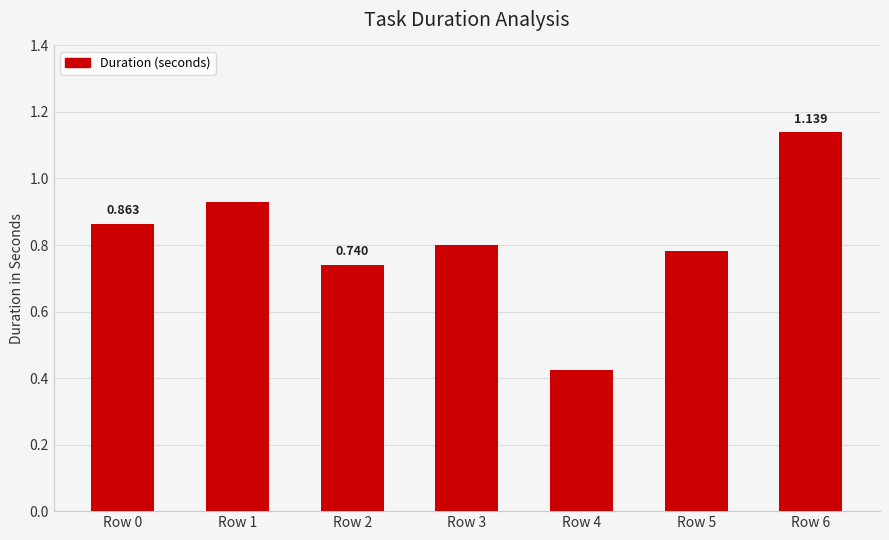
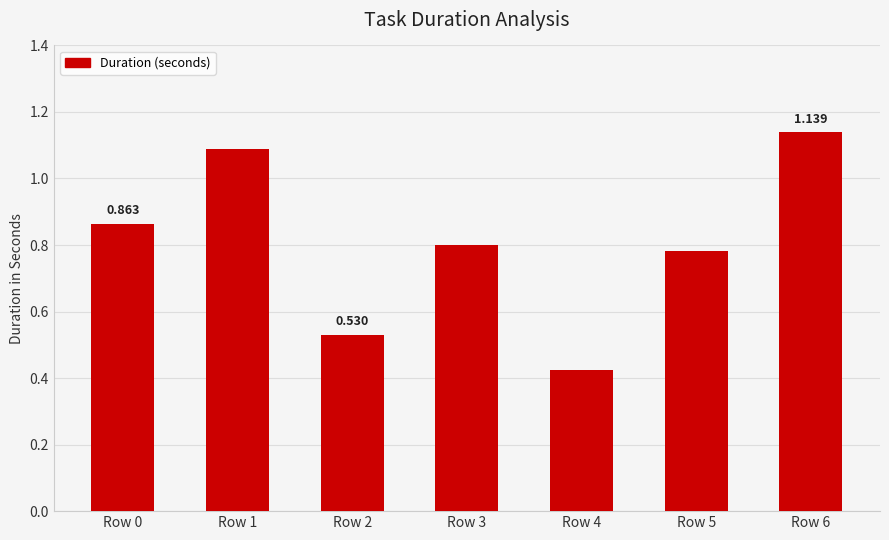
Row 1: 0.93 -> 1.09
Row 2: 0.740 -> 0.530
